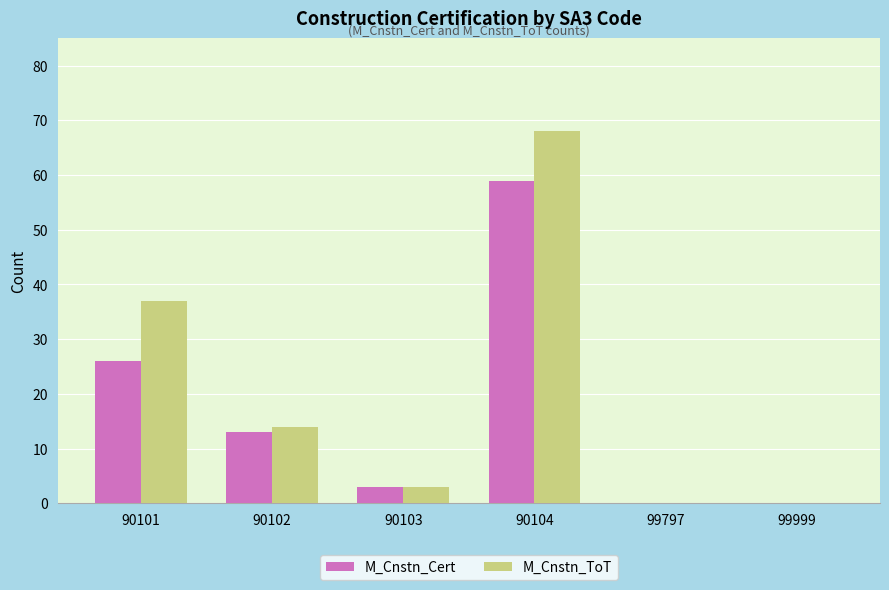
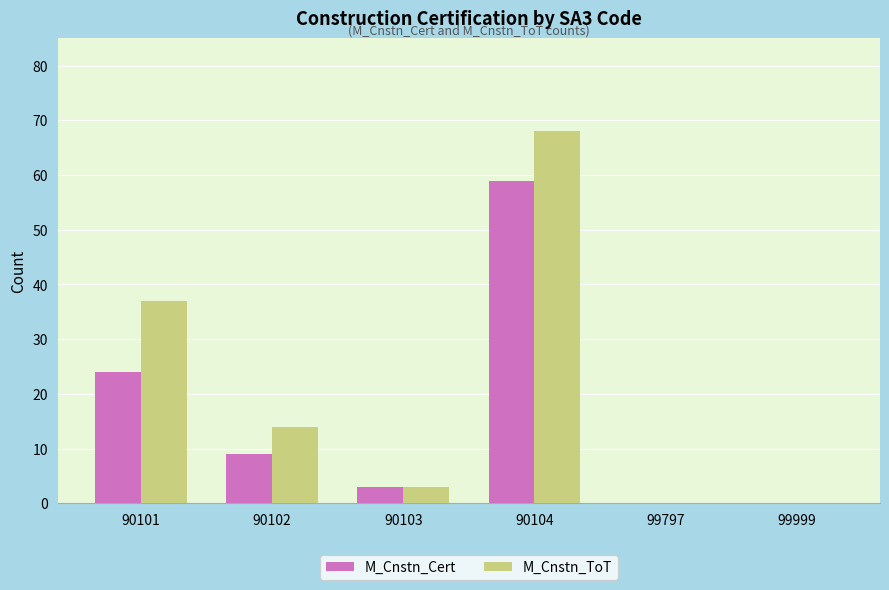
M_Cnstn_Cert, 90101: 26 -> 24
M_Cnstn_Cert, 90102: 13 -> 9
